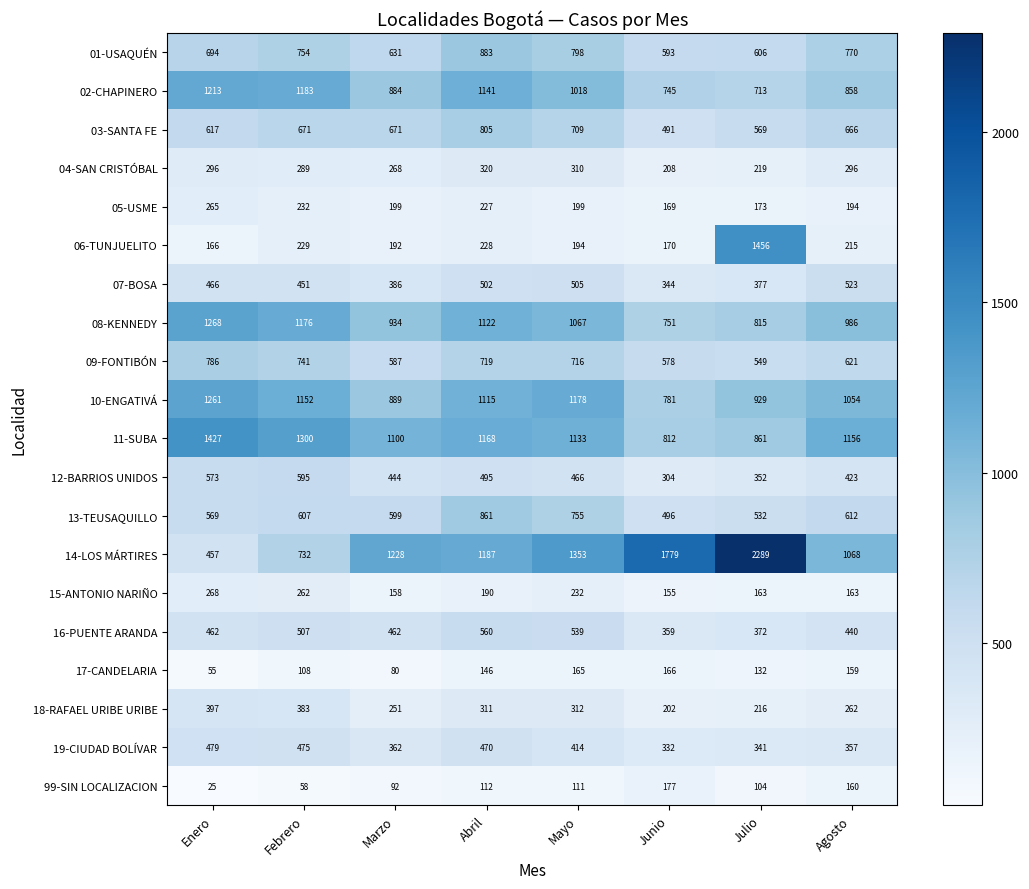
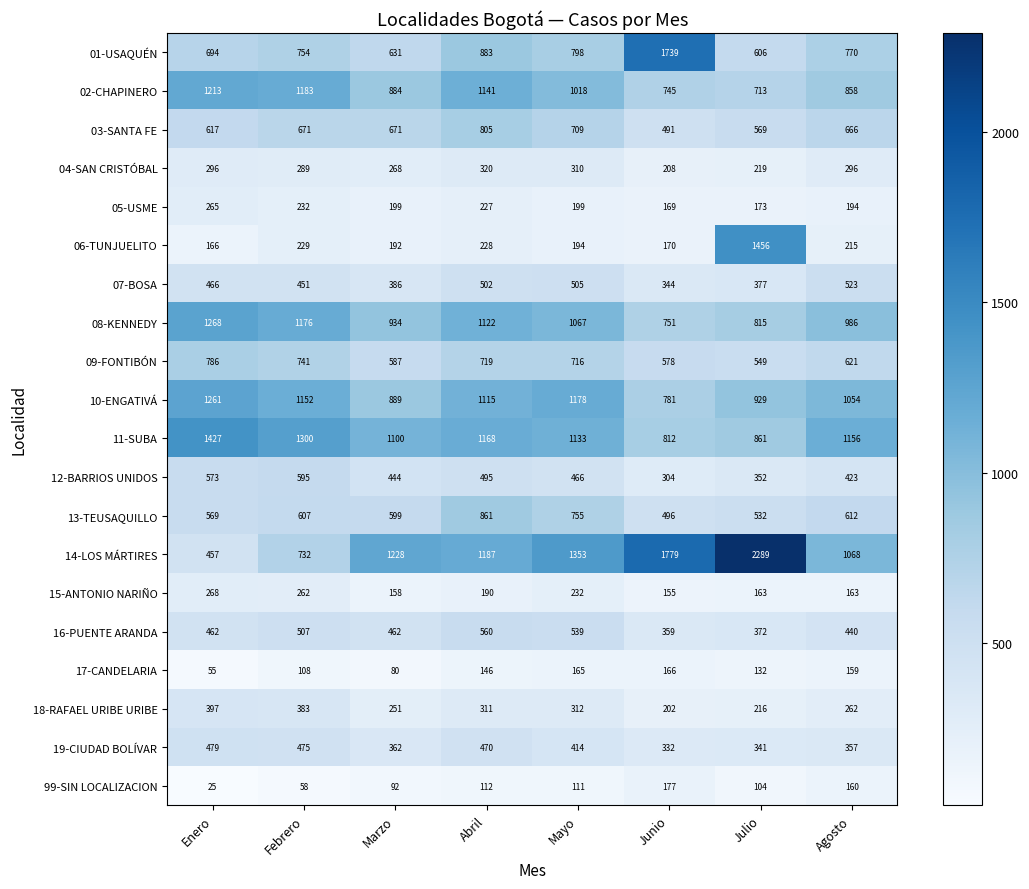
01-USAQUÉN, Junio: 593 -> 1739
